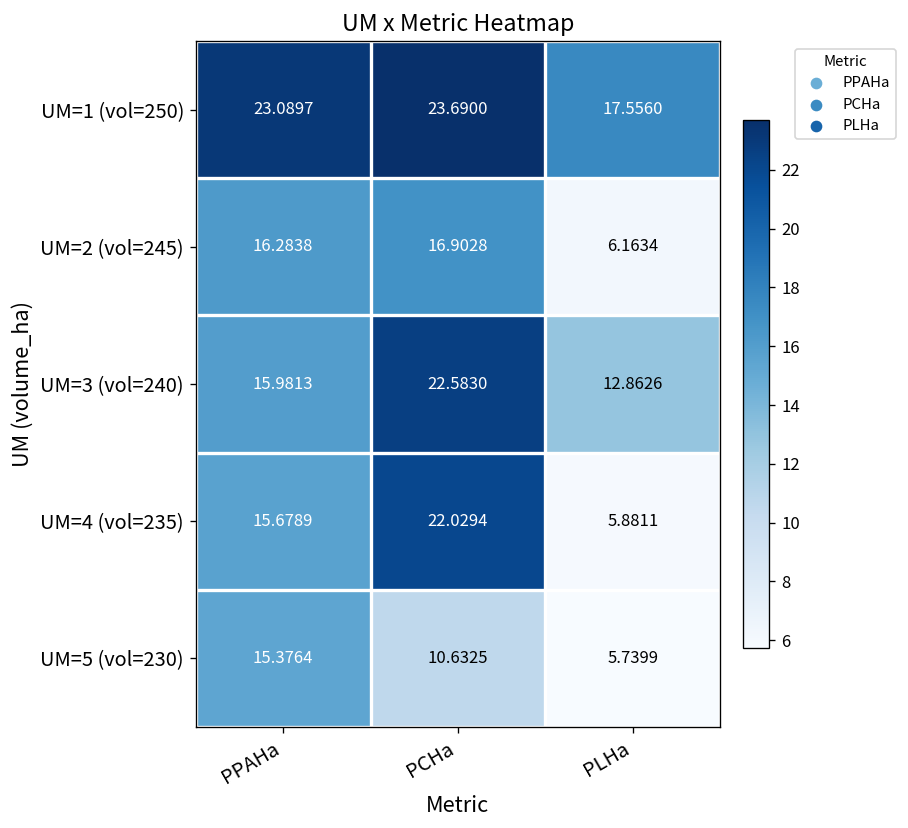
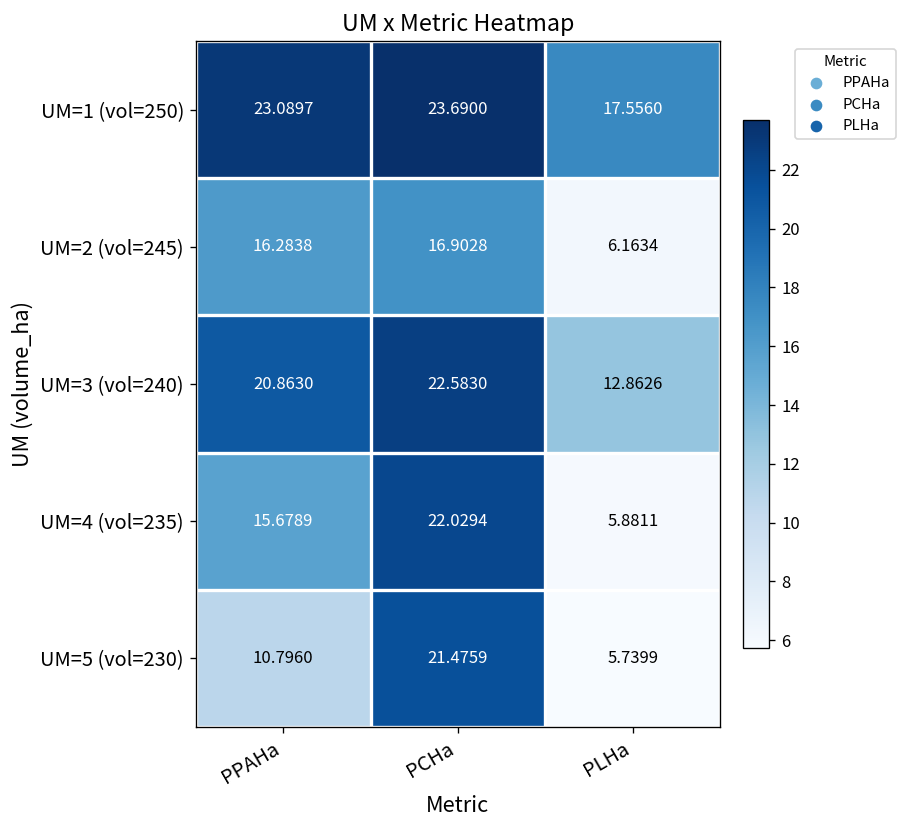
UM=3 (vol=240), PPAHa: 15.9813 -> 20.8630
UM=5 (vol=230), PPAHa: 15.3764 -> 10.7960
UM=5 (vol=230), PCHa: 10.6325 -> 21.4759
